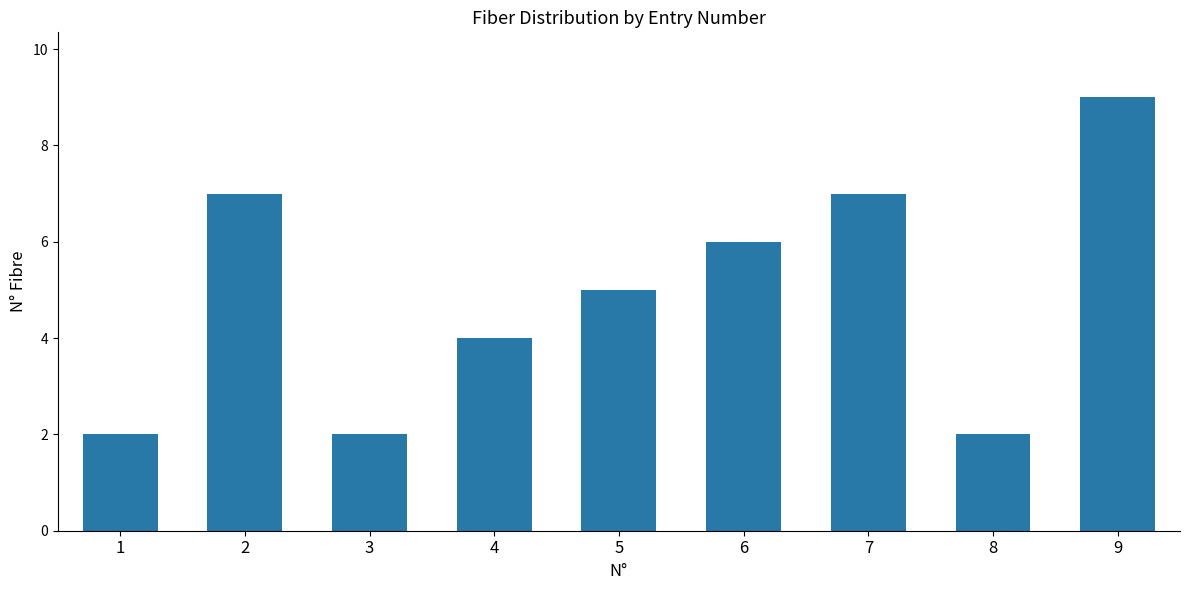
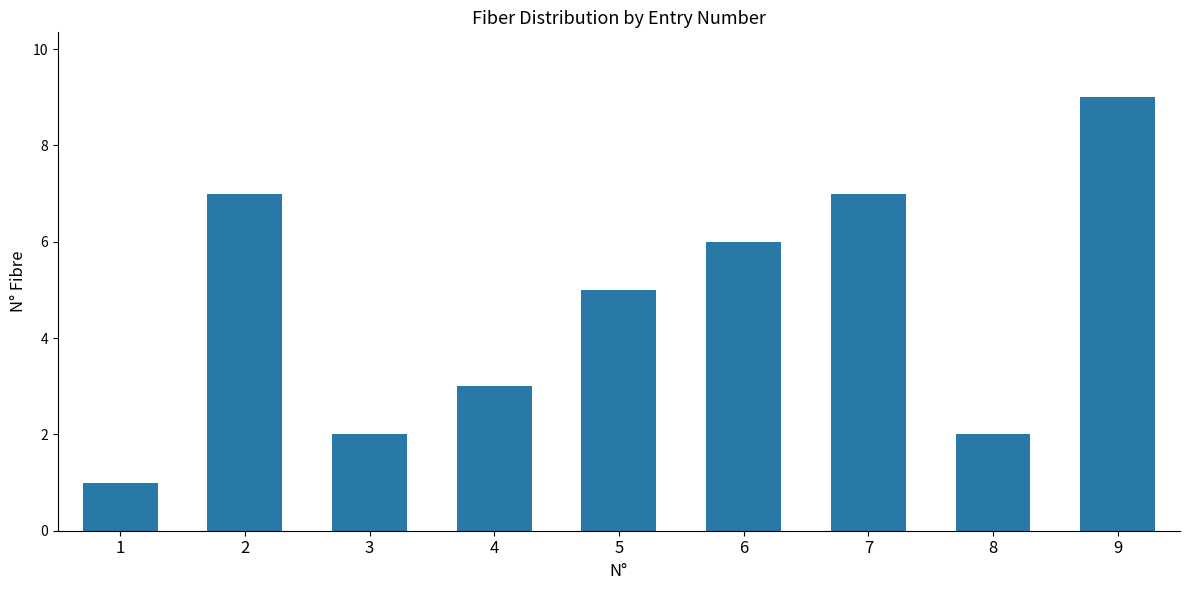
1: 2 -> 1
4: 4 -> 3
